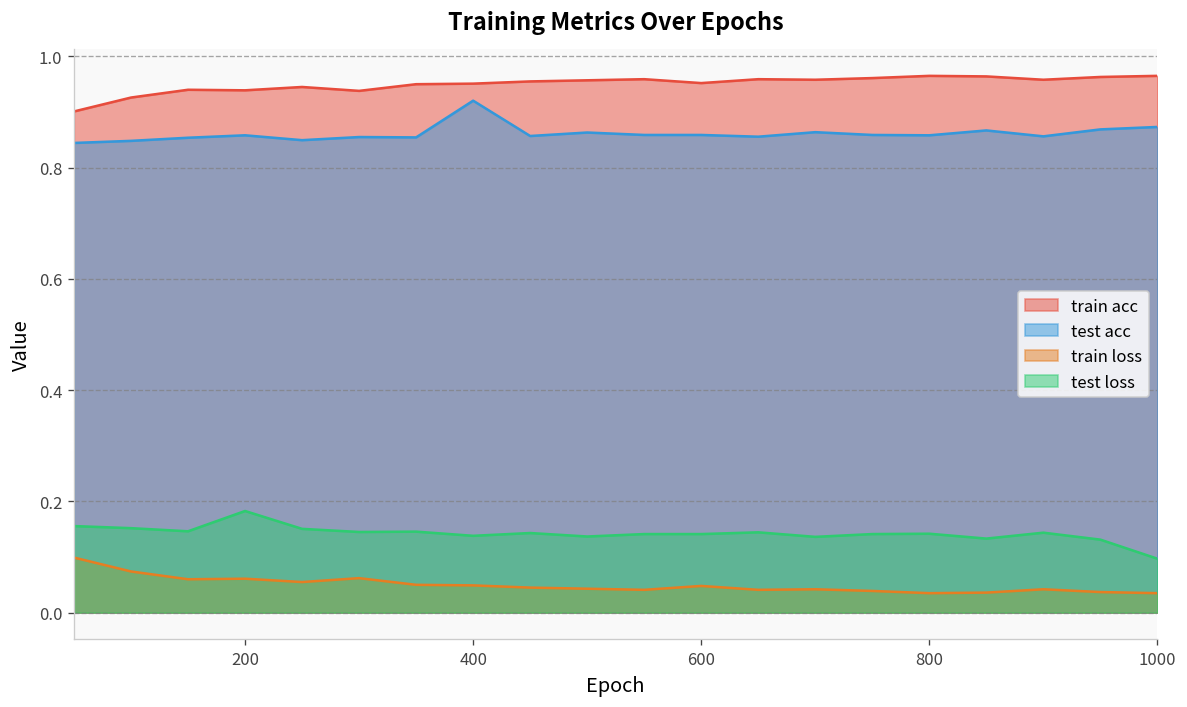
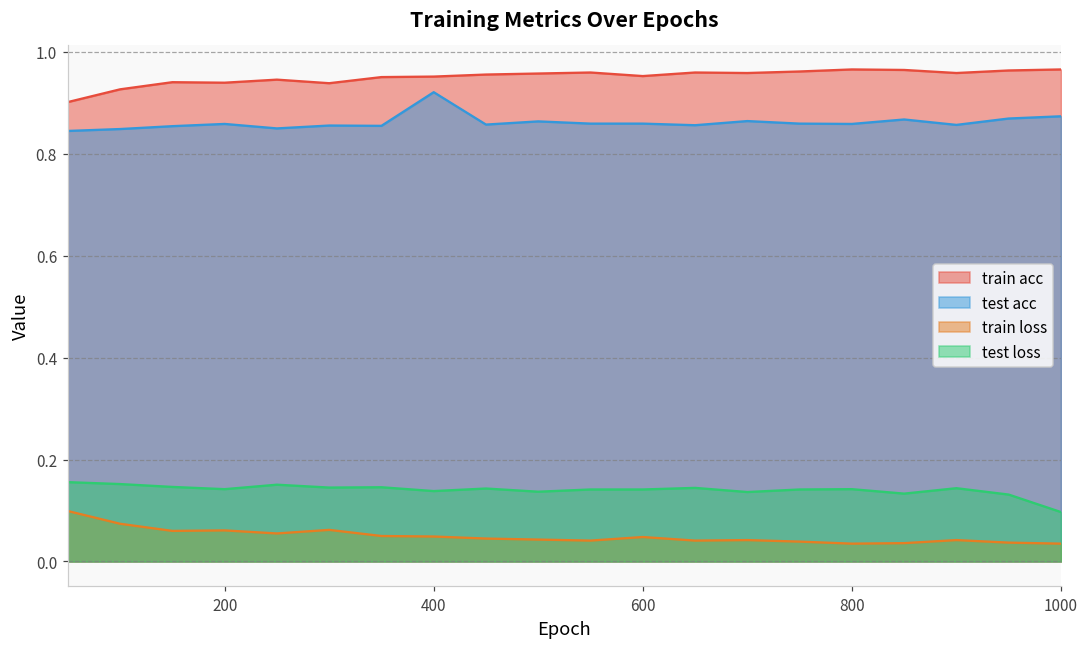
test loss, 200: 0.18 -> 0.14
